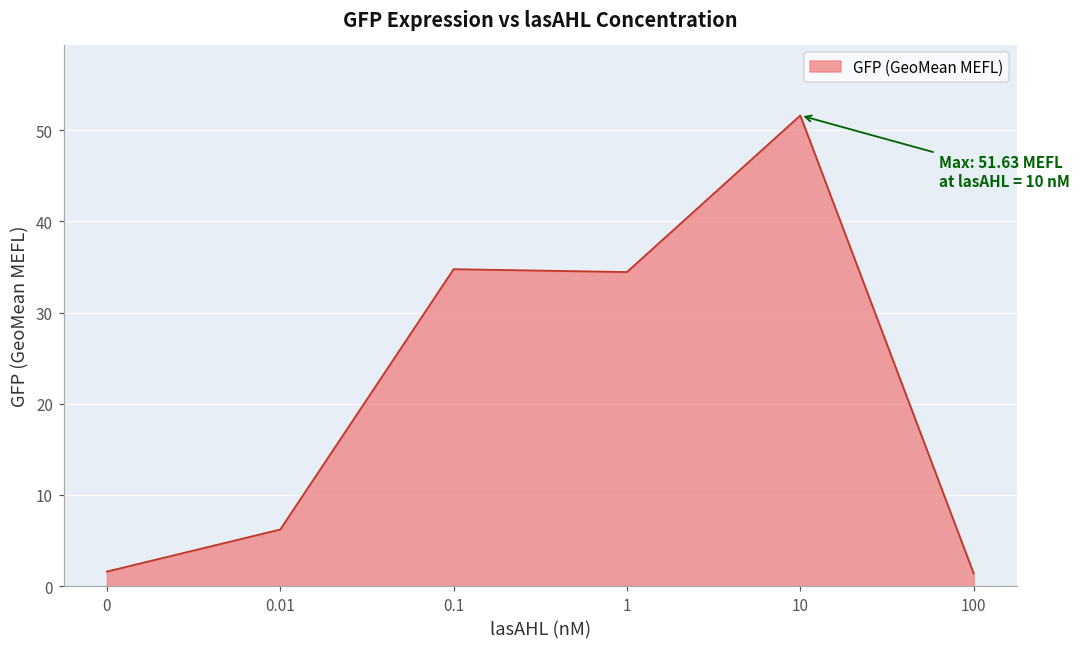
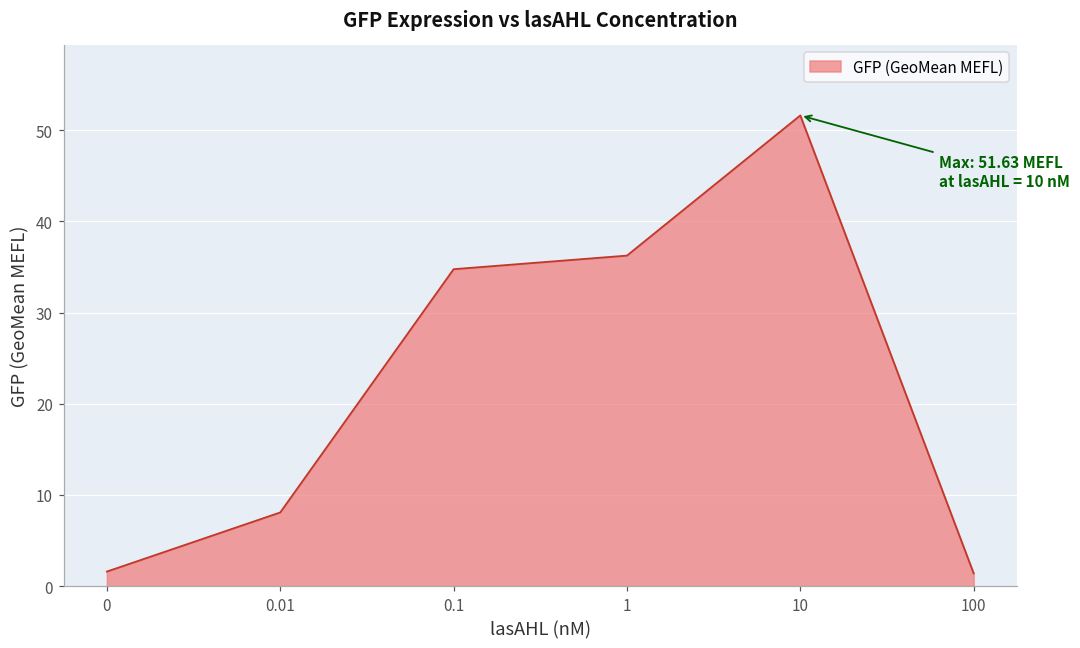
0.01: 6 -> 8
1: 34 -> 36
